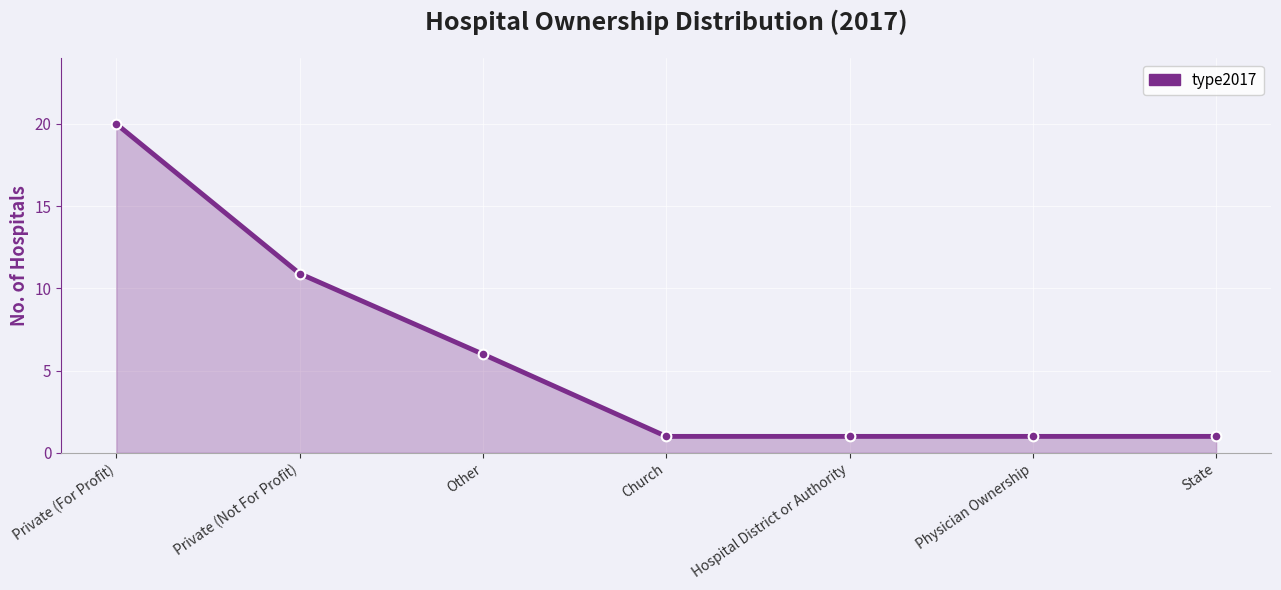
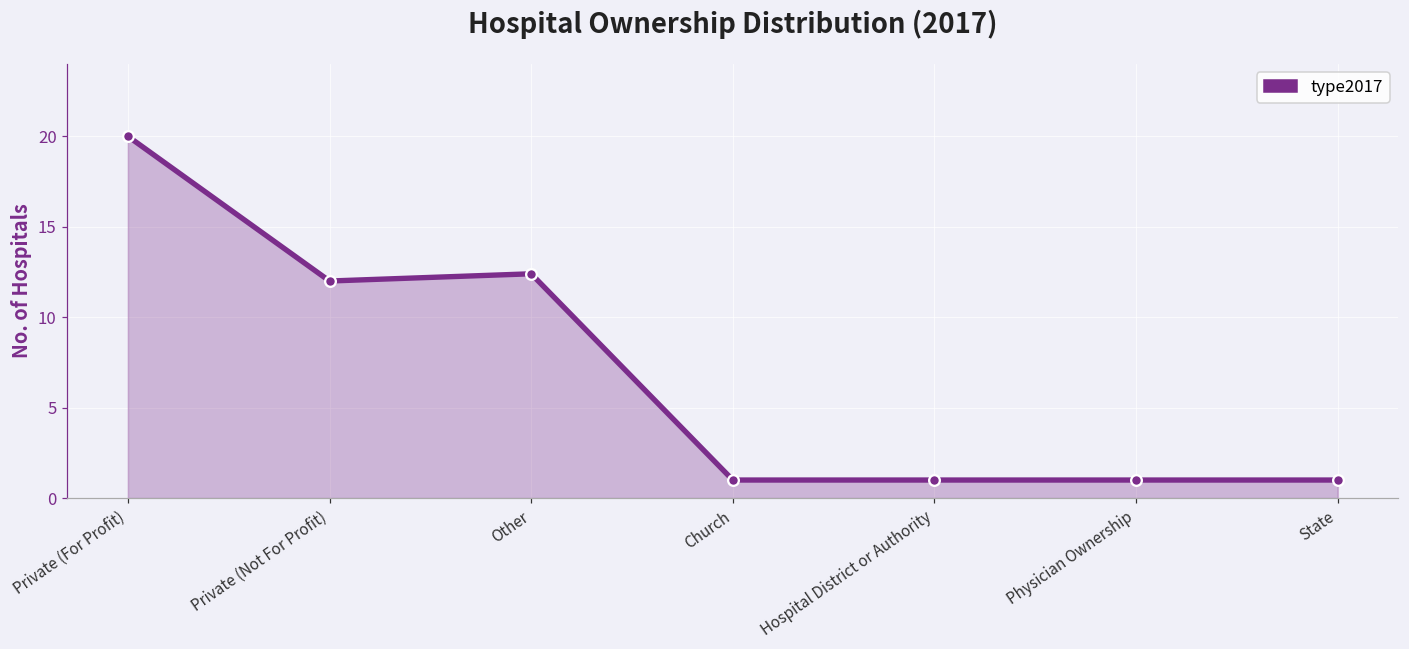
Private (Not For Profit): 10.9 -> 12.0
Other: 6.0 -> 12.4
